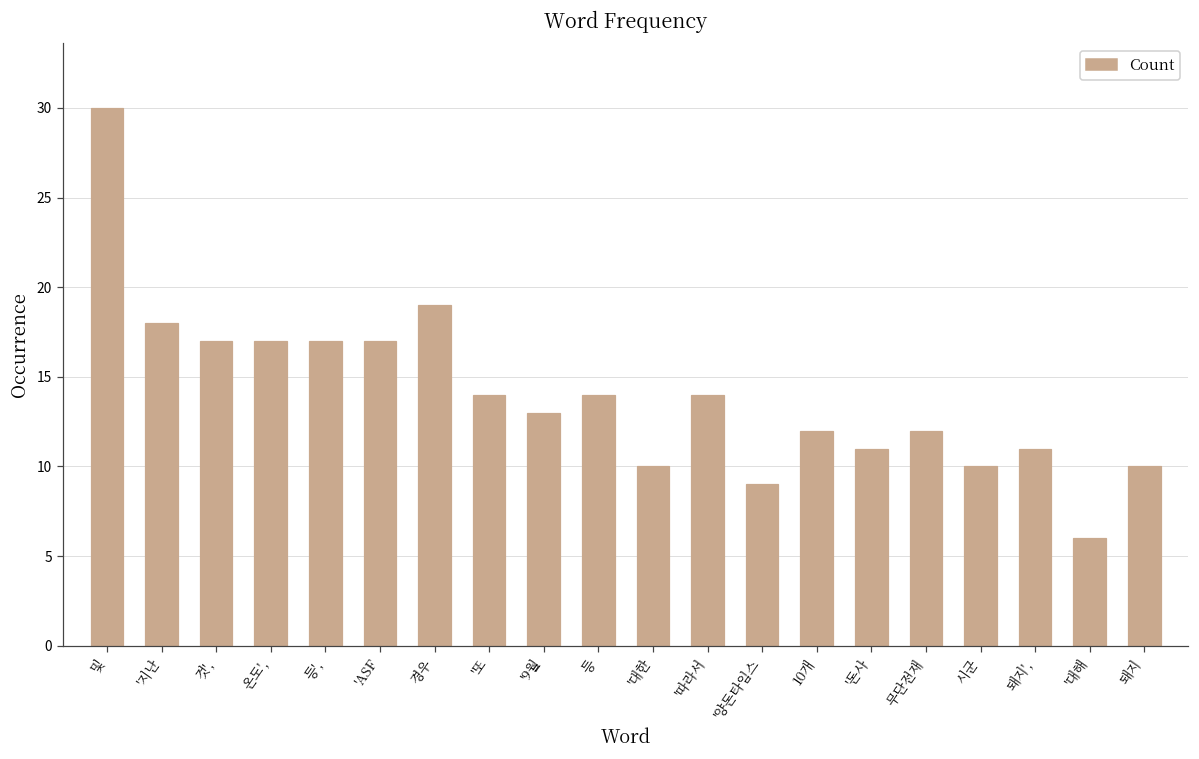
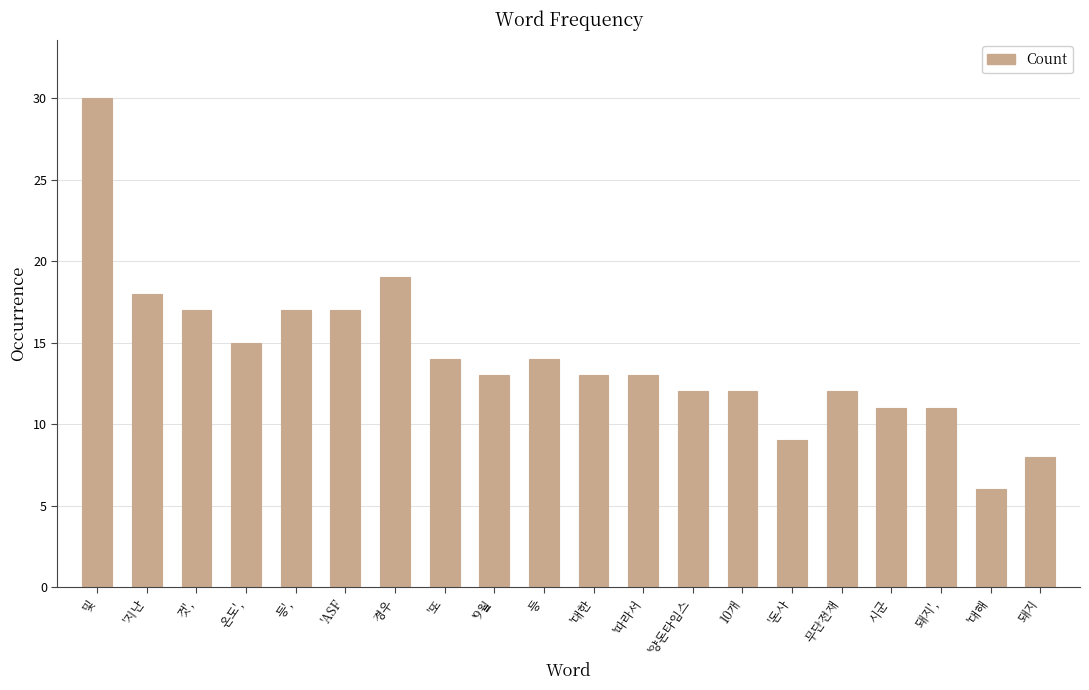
온도',: 17 -> 15
'대한: 10 -> 13
'따라서: 14 -> 13
'양돈타임스: 9 -> 12
'돈사: 11 -> 9
시군: 10 -> 11
돼지: 10 -> 8
